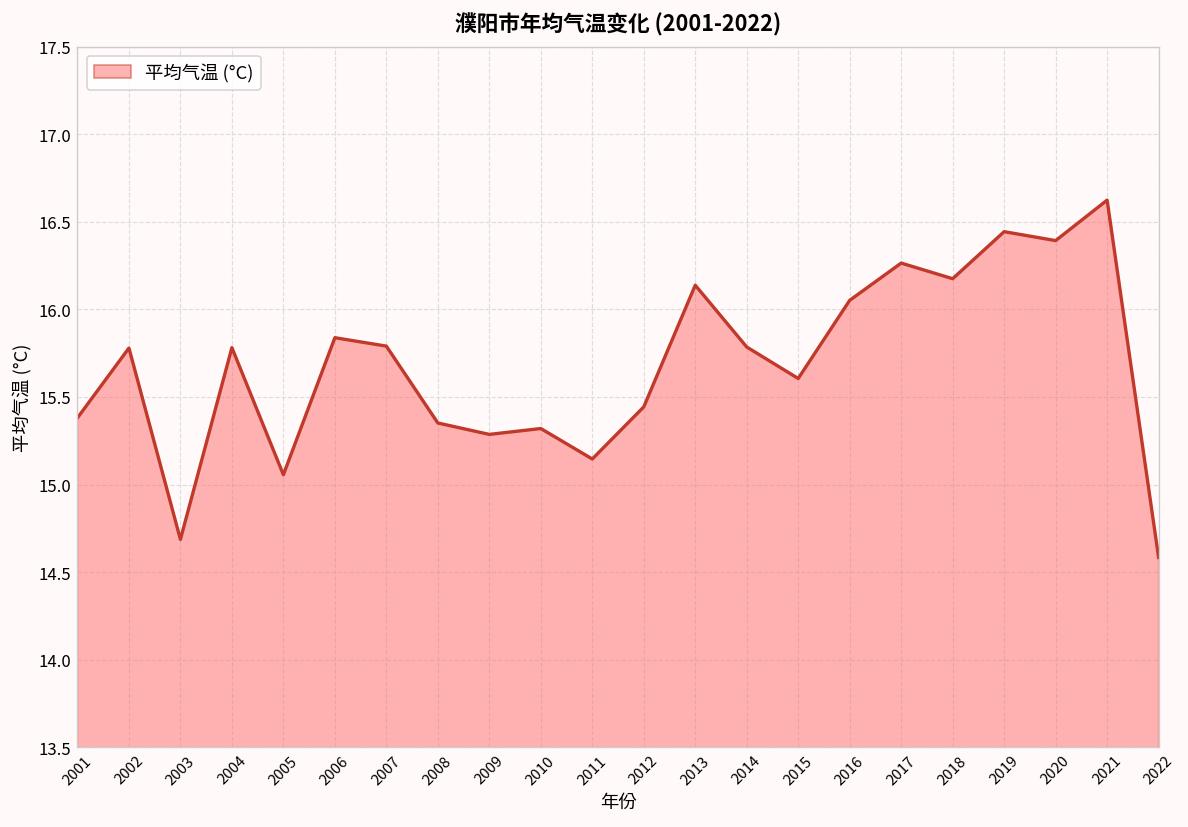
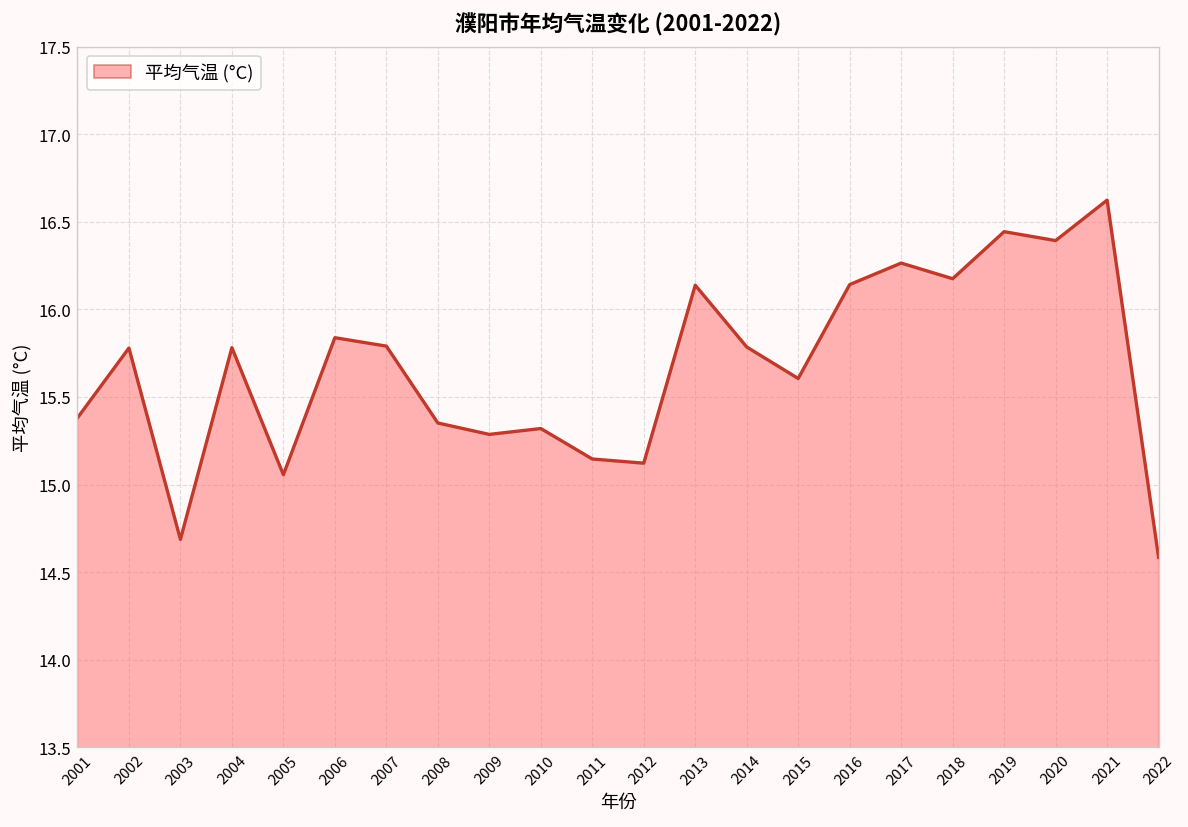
2012: 15.44 -> 15.12
2016: 16.05 -> 16.14
